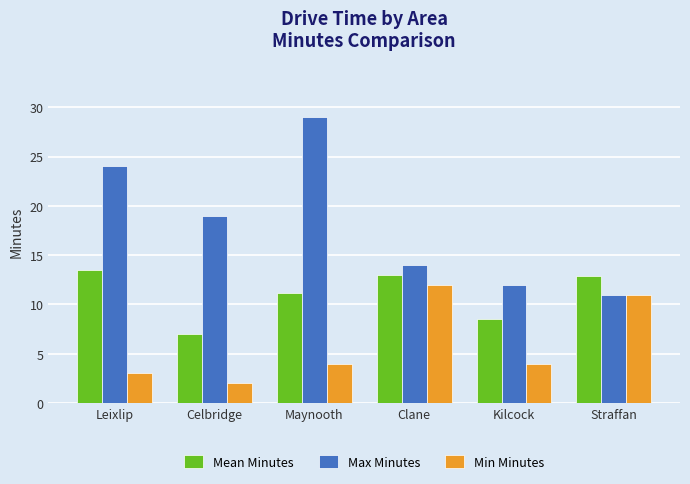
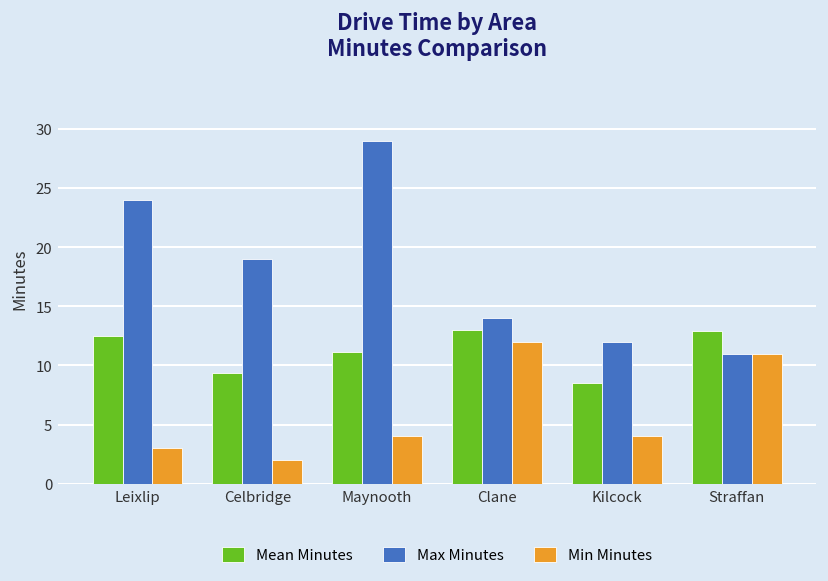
Mean Minutes, Leixlip: 13 -> 12
Mean Minutes, Celbridge: 7 -> 9
